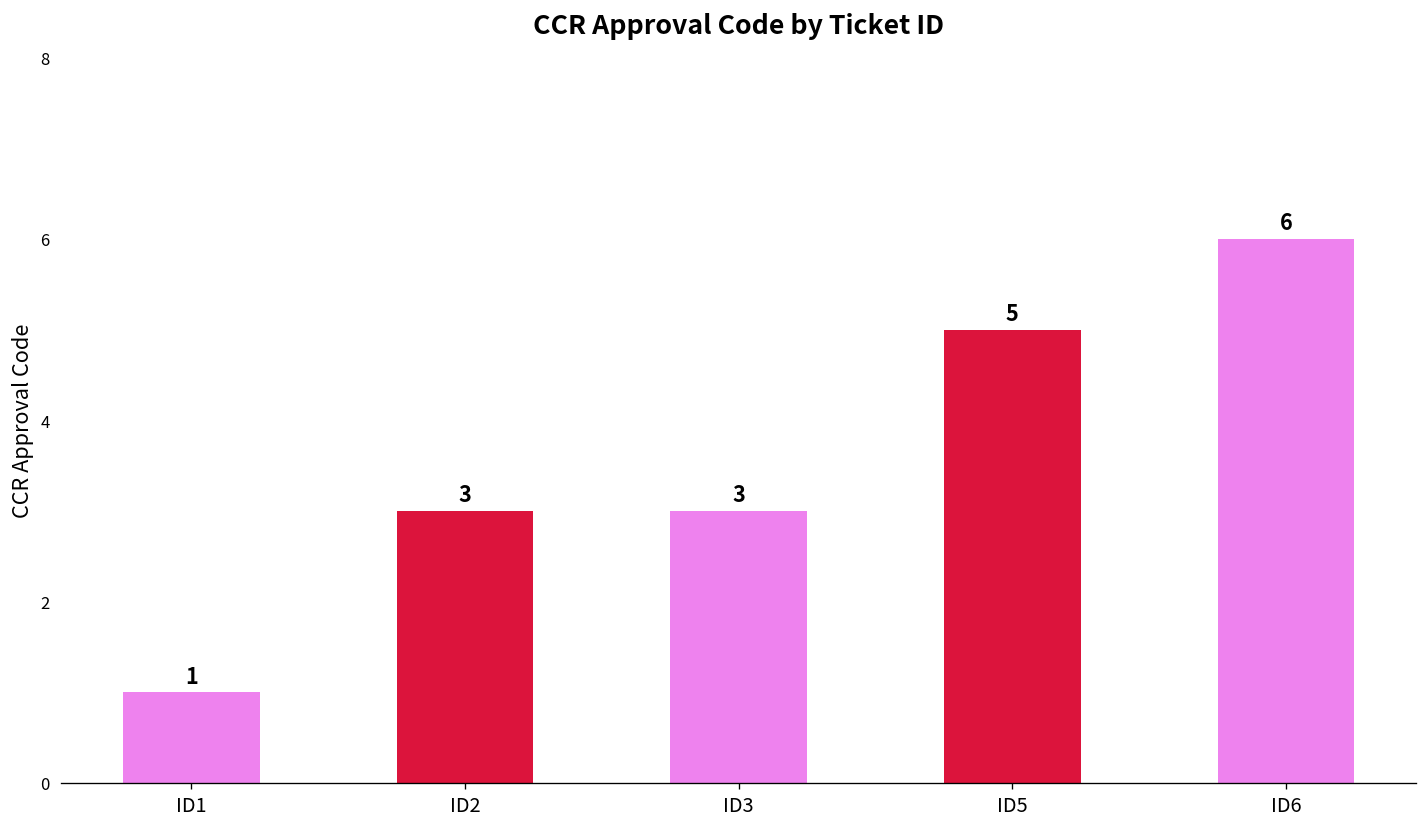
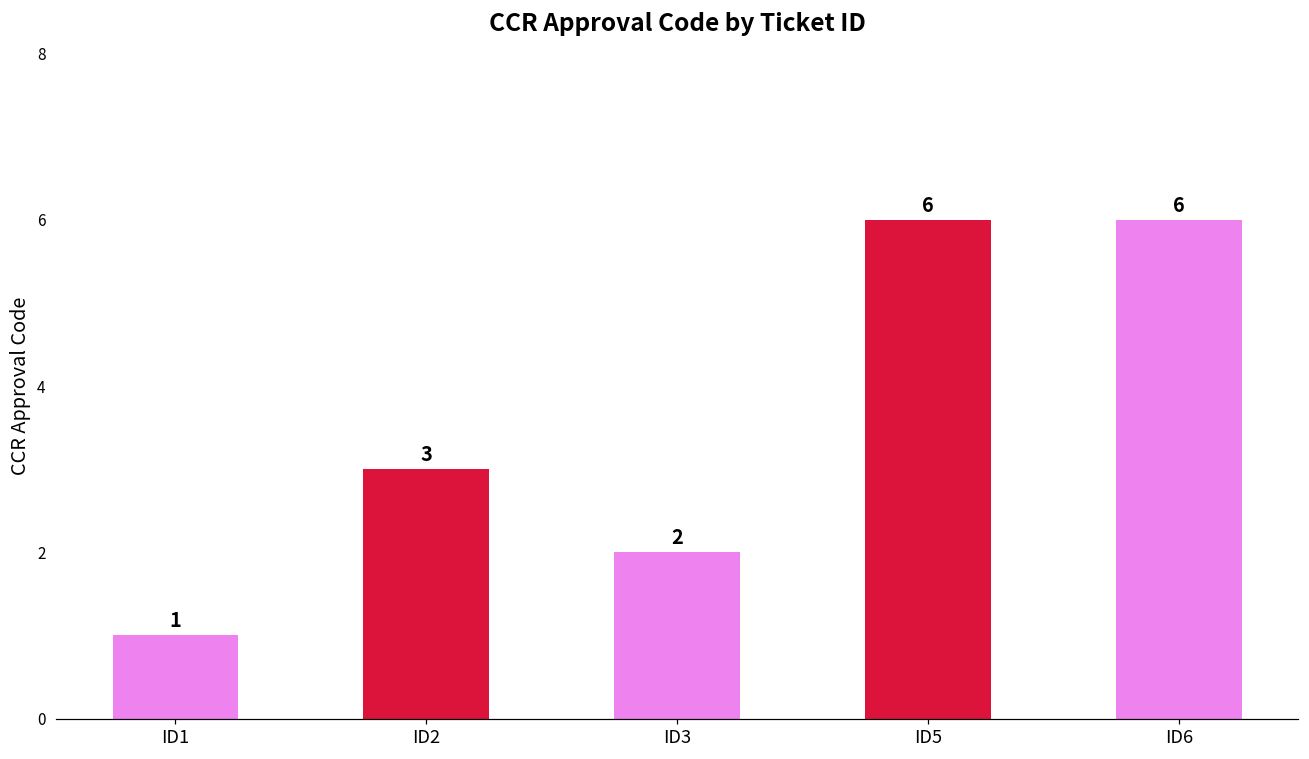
ID3: 3 -> 2
ID5: 5 -> 6
